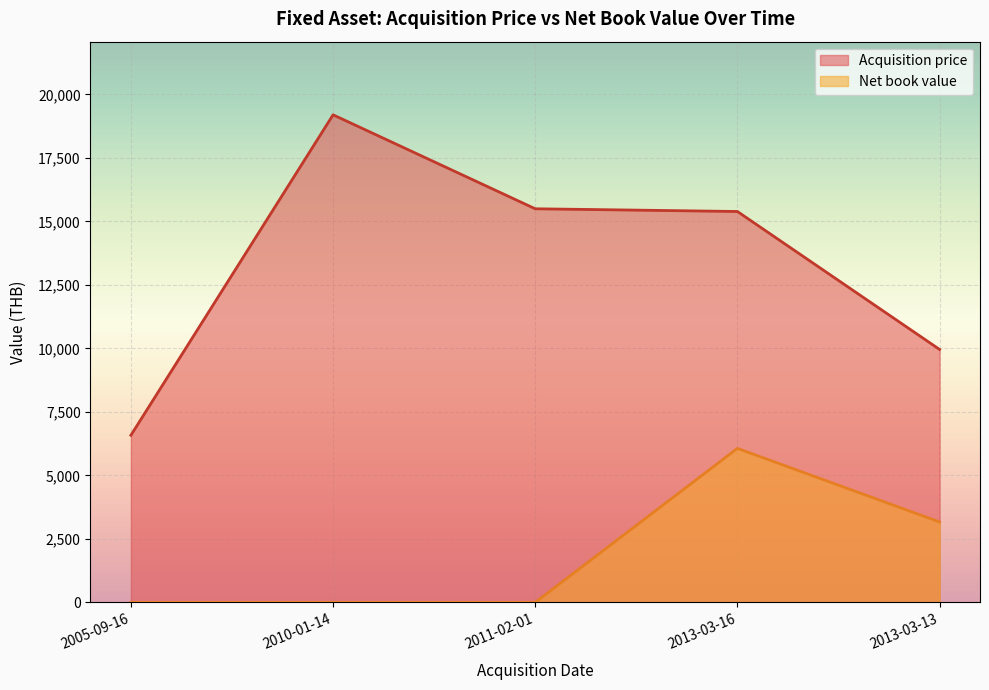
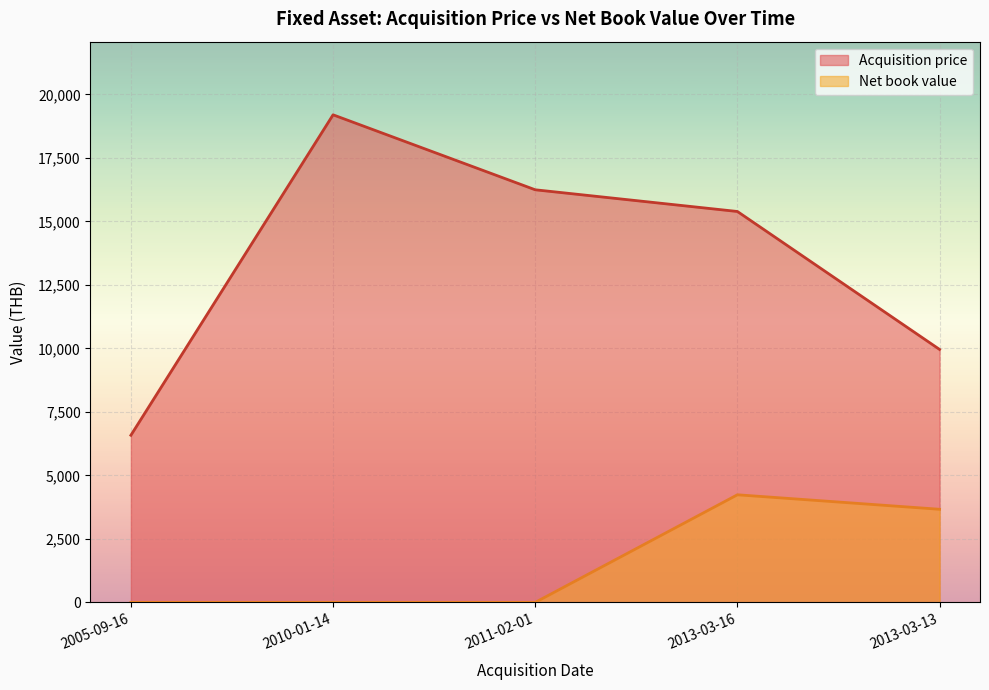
Acquisition price, 2011-02-01: 15,500 -> 16,200
Net book value, 2013-03-16: 6,100 -> 4,200
Net book value, 2013-03-13: 3,200 -> 3,700
